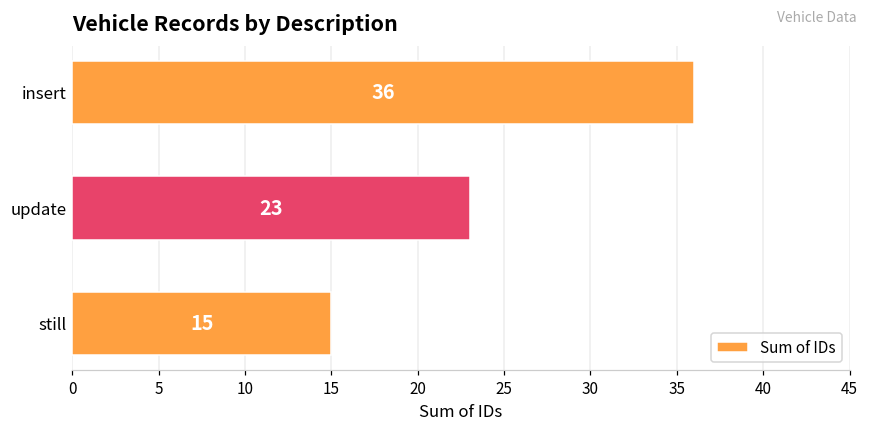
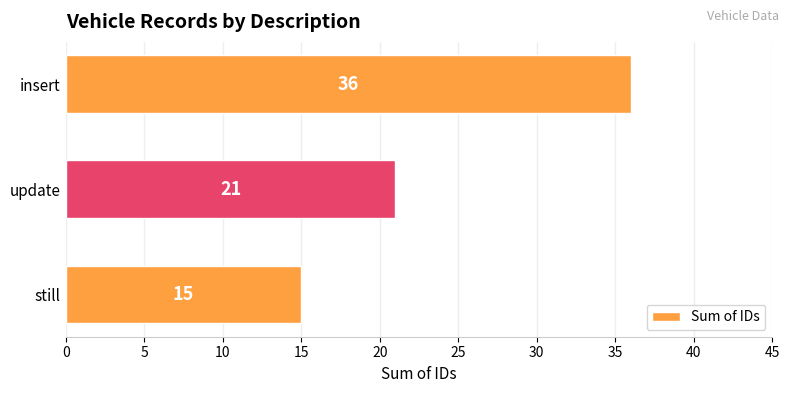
update: 23 -> 21
